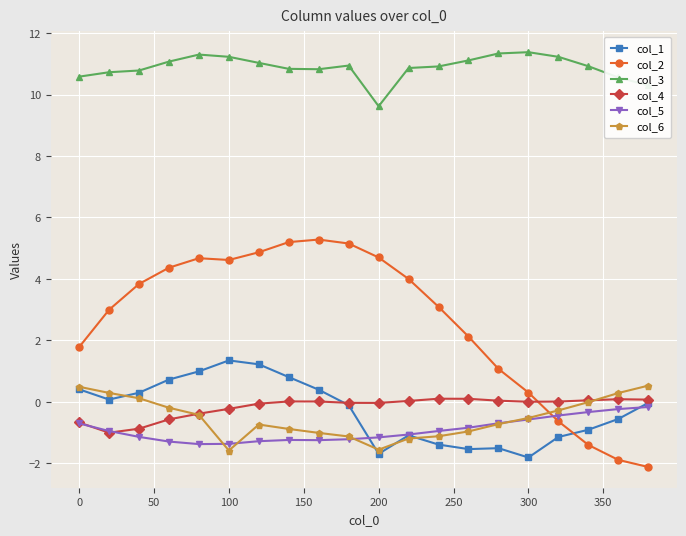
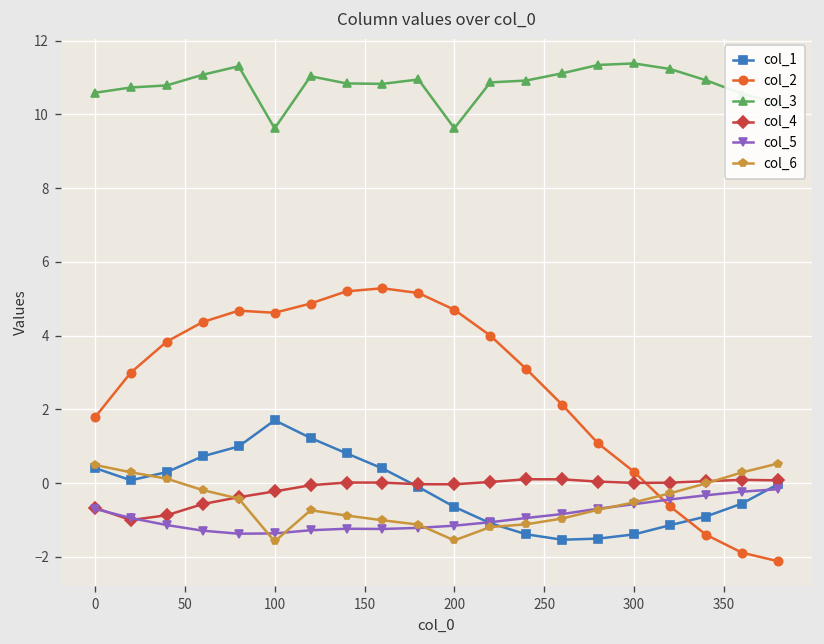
col_1, 100: 1.3 -> 1.7
col_3, 100: 11.2 -> 9.6
col_1, 200: -1.7 -> -0.6
col_1, 300: -1.8 -> -1.4
